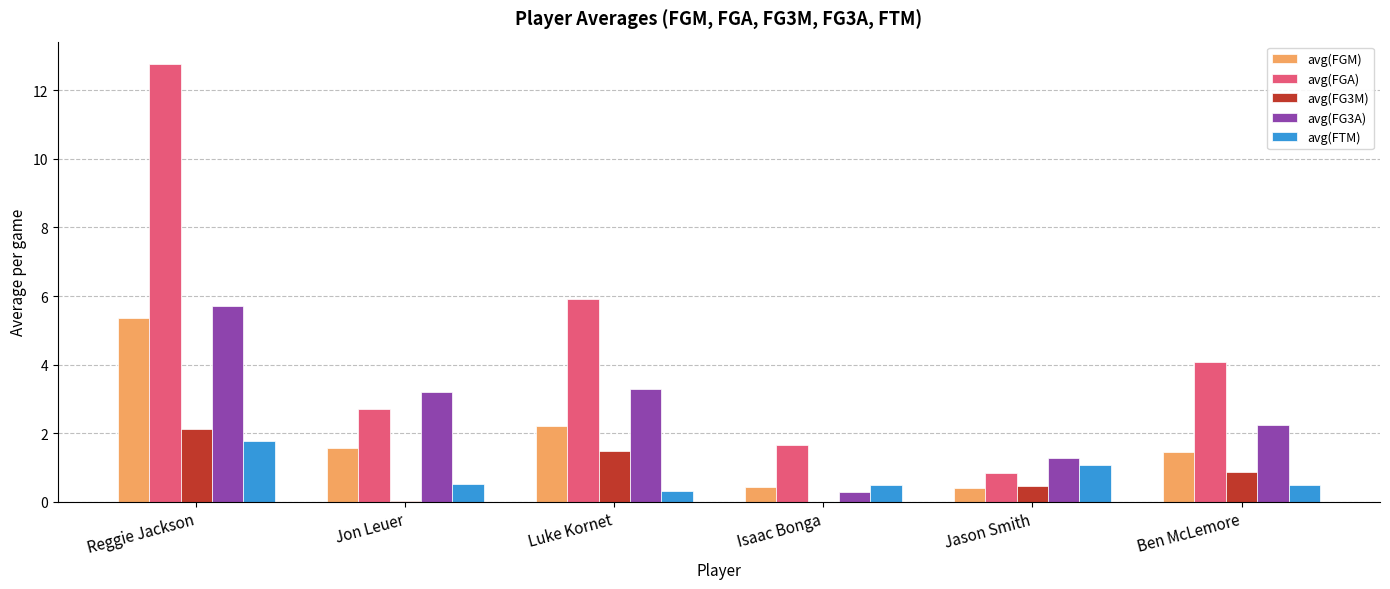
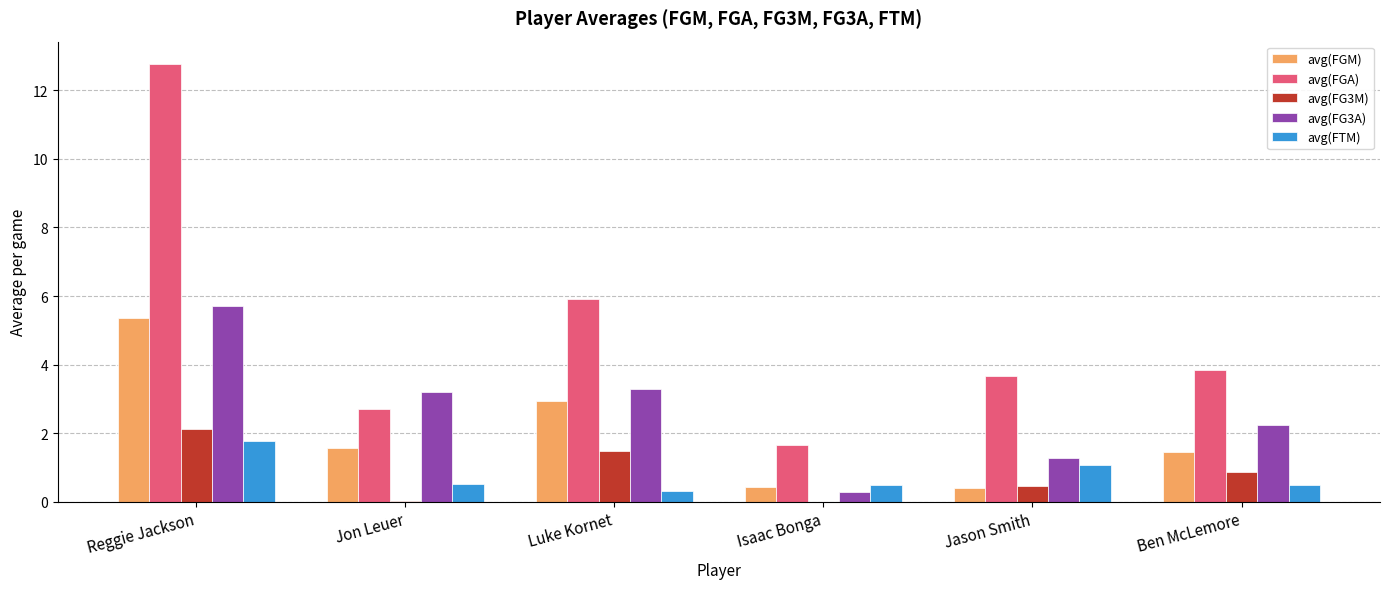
avg(FGM), Luke Kornet: 2.2 -> 2.9
avg(FGA), Jason Smith: 0.8 -> 3.7
avg(FGA), Ben McLemore: 4.1 -> 3.8
